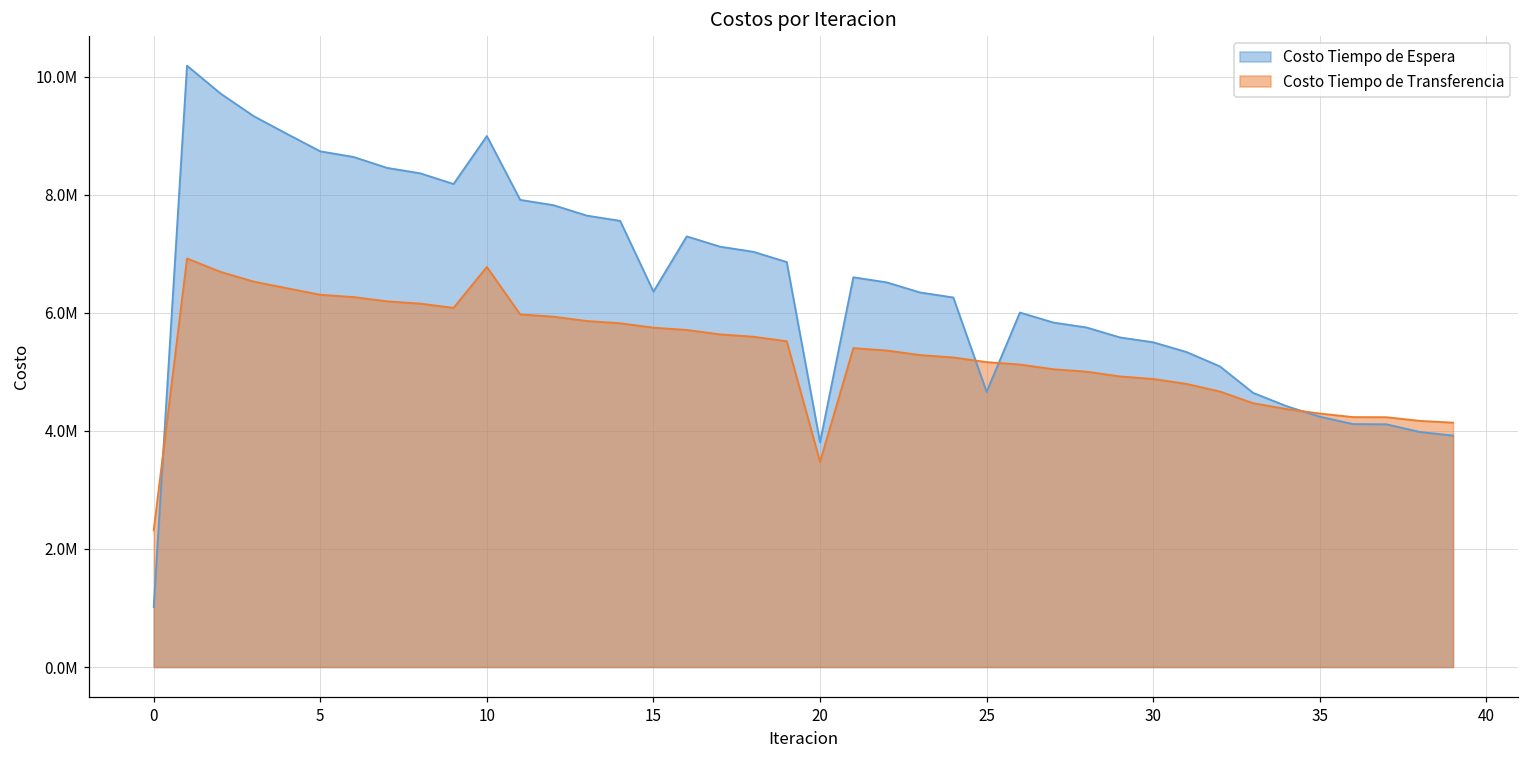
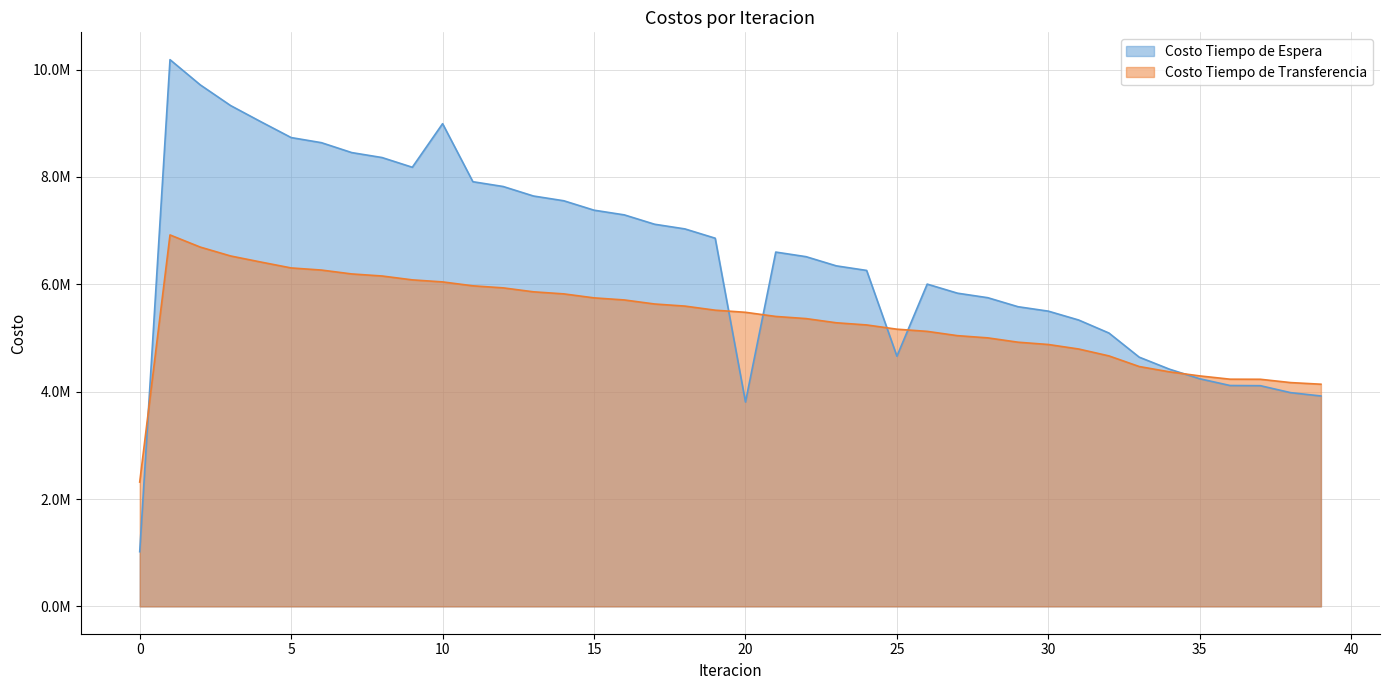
Costo Tiempo de Transferencia, 10: 6800000 -> 6000000
Costo Tiempo de Espera, 15: 6400000 -> 7400000
Costo Tiempo de Transferencia, 20: 3500000 -> 5500000
